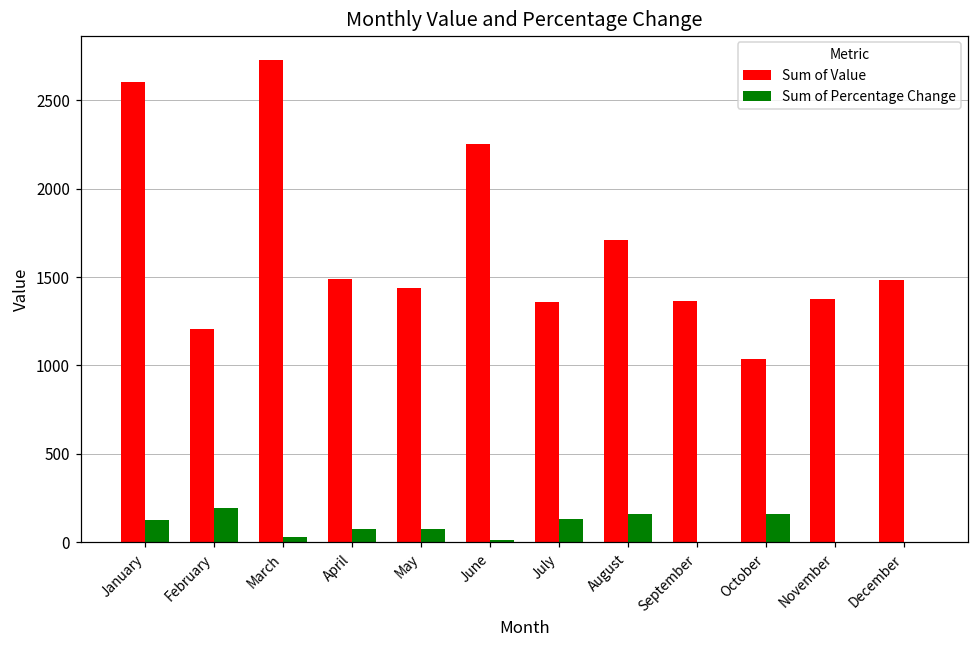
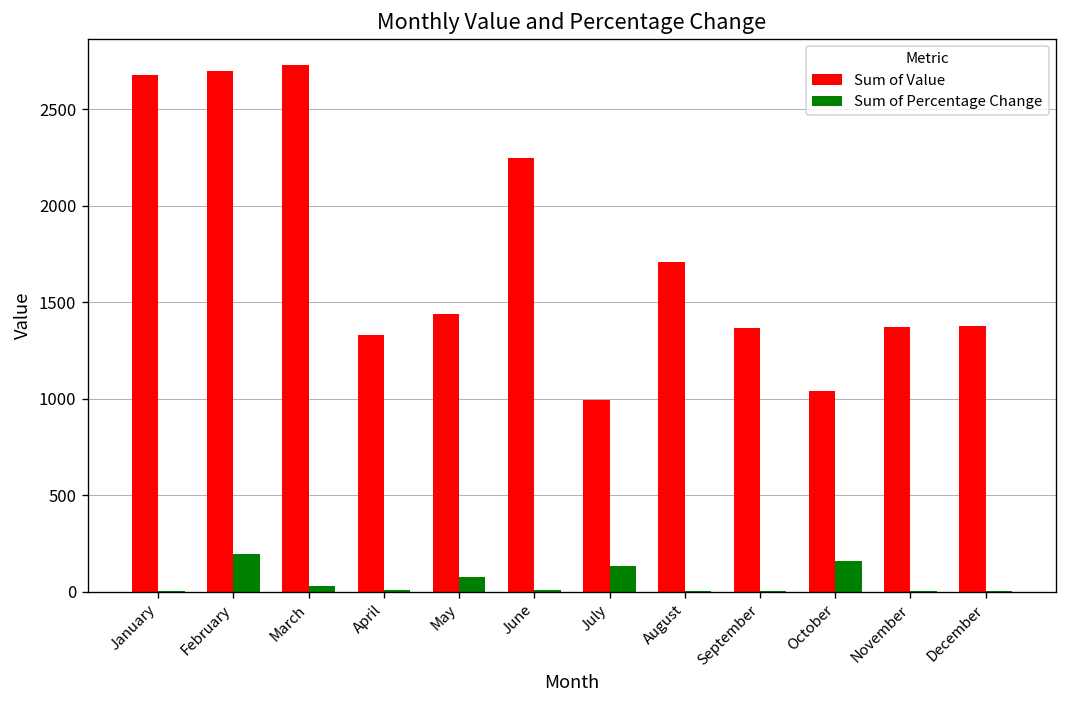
Sum of Value, January: 2600 -> 2680
Sum of Percentage Change, January: 130 -> 0
Sum of Value, February: 1200 -> 2700
Sum of Value, April: 1490 -> 1330
Sum of Percentage Change, April: 80 -> 10
Sum of Value, July: 1360 -> 990
Sum of Percentage Change, August: 160 -> 0
Sum of Value, December: 1490 -> 1380
